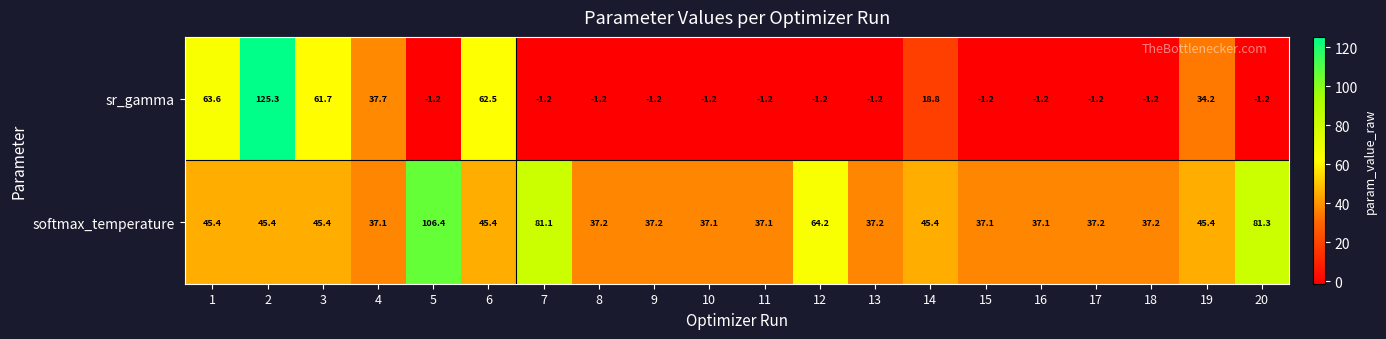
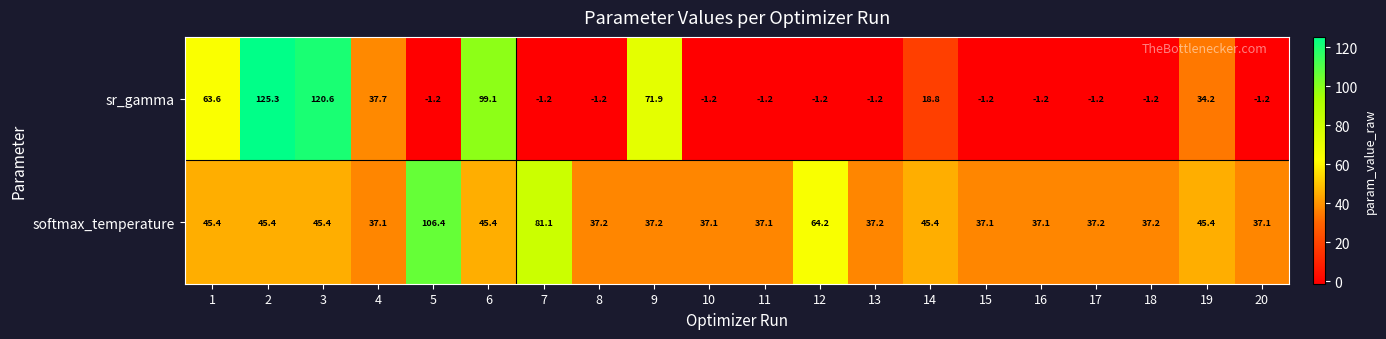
sr_gamma, 3: 61.7 -> 120.6
sr_gamma, 6: 62.5 -> 99.1
sr_gamma, 9: -1.2 -> 71.9
softmax_temperature, 20: 81.3 -> 37.1
